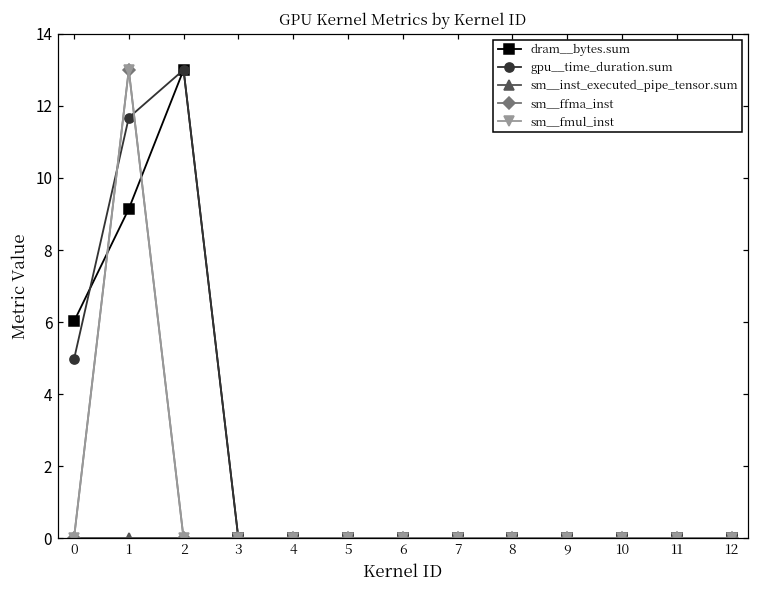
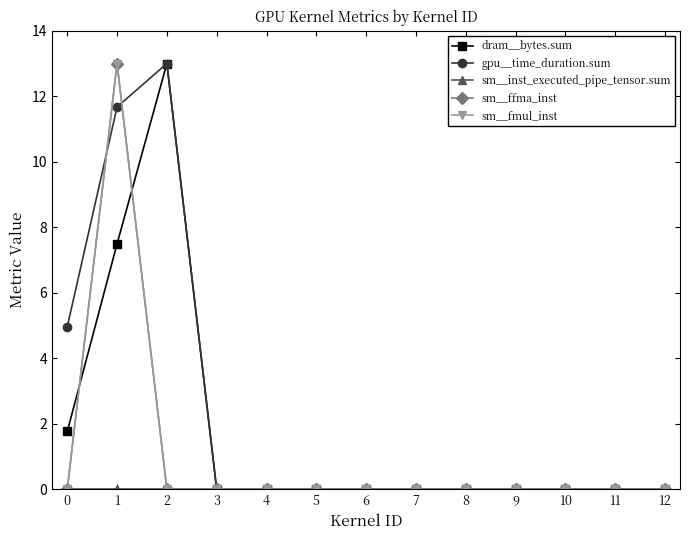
dram__bytes.sum, 0: 6.0 -> 1.8
dram__bytes.sum, 1: 9.1 -> 7.5
